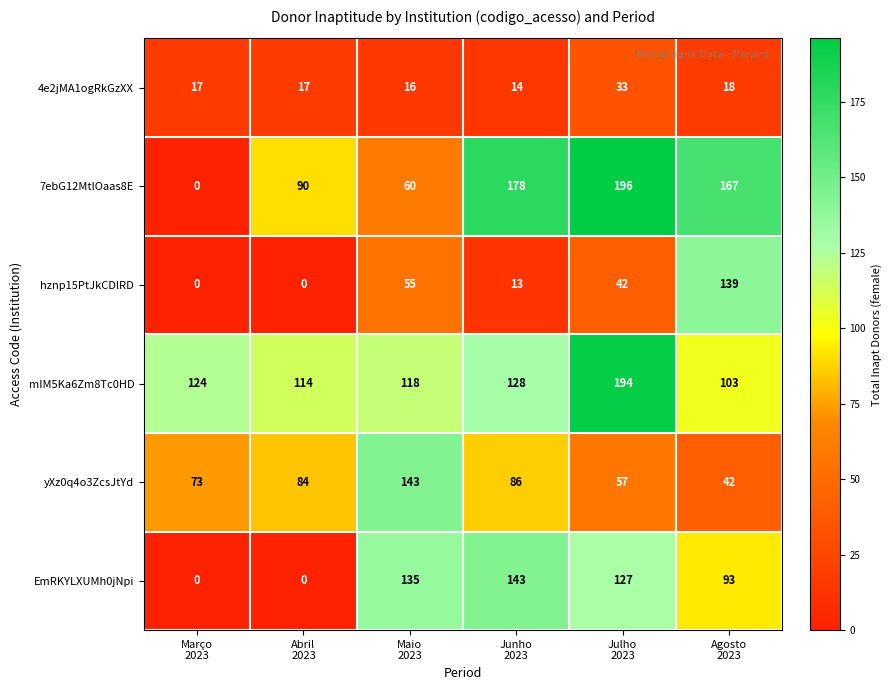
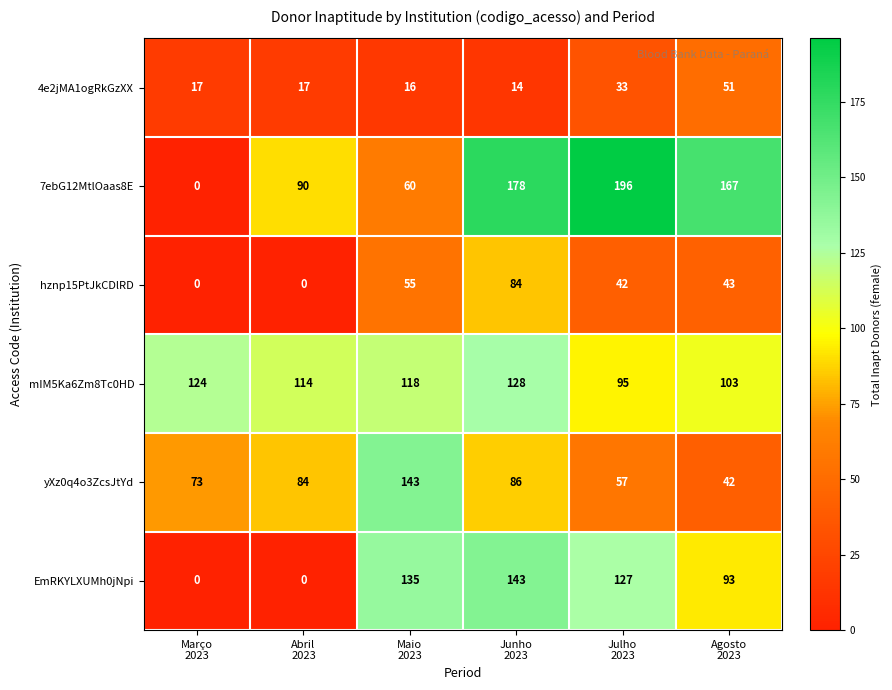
4e2jMA1ogRkGzXX, Agosto 2023: 18 -> 51
hznp15PtJkCDlRD, Junho 2023: 13 -> 84
hznp15PtJkCDlRD, Agosto 2023: 139 -> 43
mIM5Ka6Zm8Tc0HD, Julho 2023: 194 -> 95
